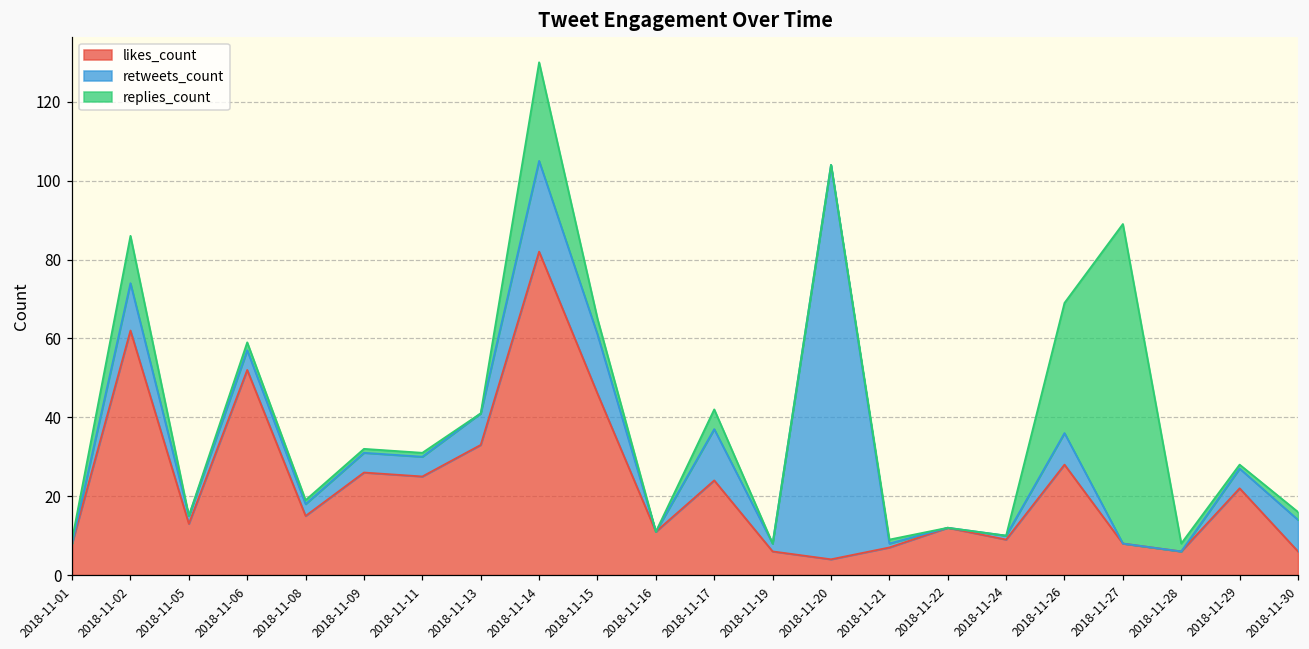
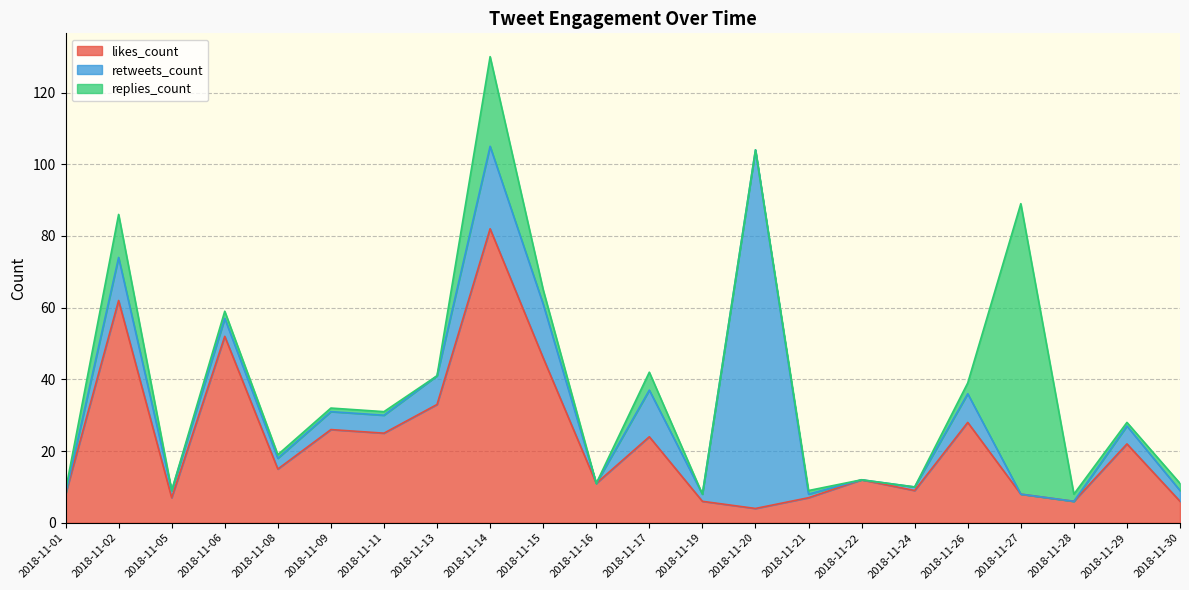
likes_count, 2018-11-05: 13 -> 7
replies_count, 2018-11-26: 33 -> 3
retweets_count, 2018-11-30: 8 -> 3
